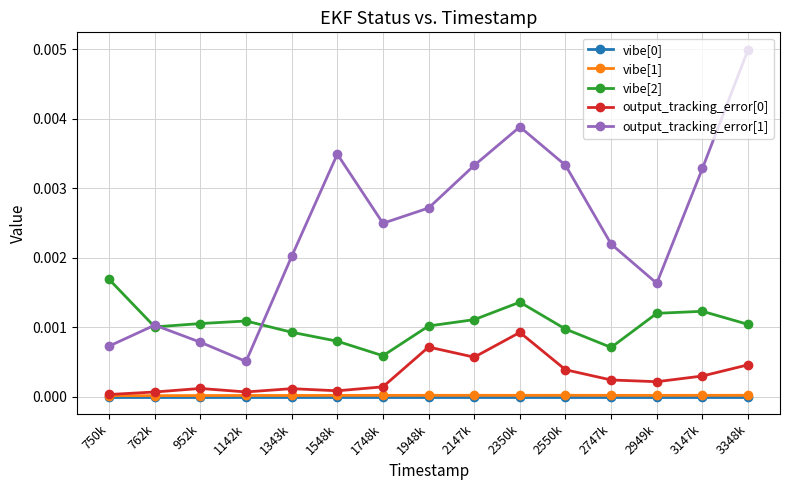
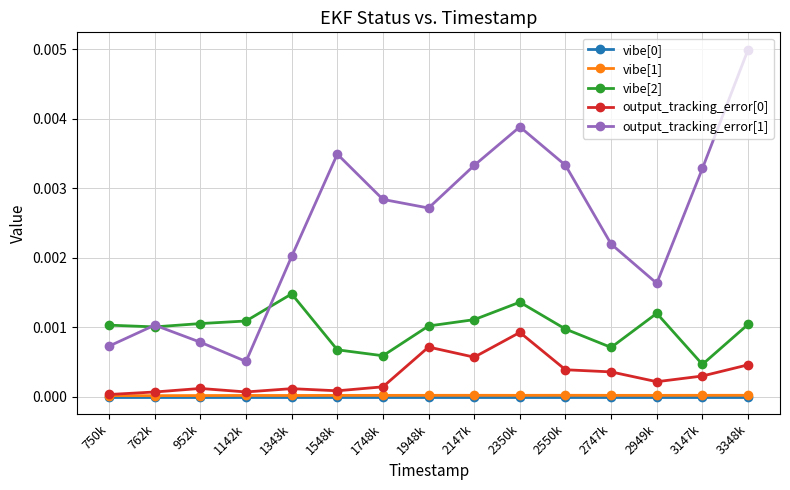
vibe[2], 750k: 0.0017 -> 0.0010
vibe[2], 1343k: 0.0009 -> 0.0015
vibe[2], 1548k: 0.0008 -> 0.0007
output_tracking_error[1], 1748k: 0.0025 -> 0.0028
output_tracking_error[0], 2747k: 0.0002 -> 0.0004
vibe[2], 3147k: 0.0012 -> 0.0005
